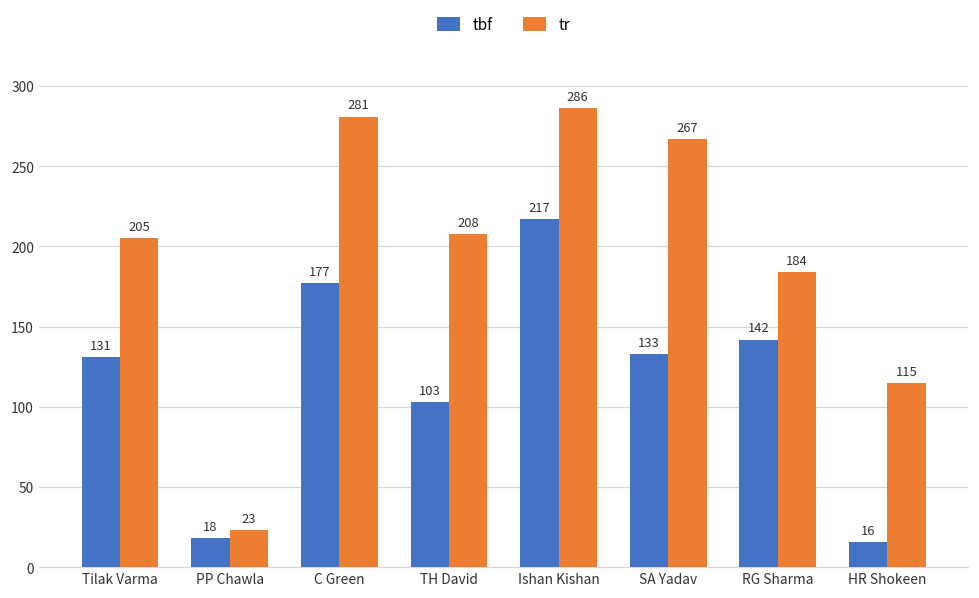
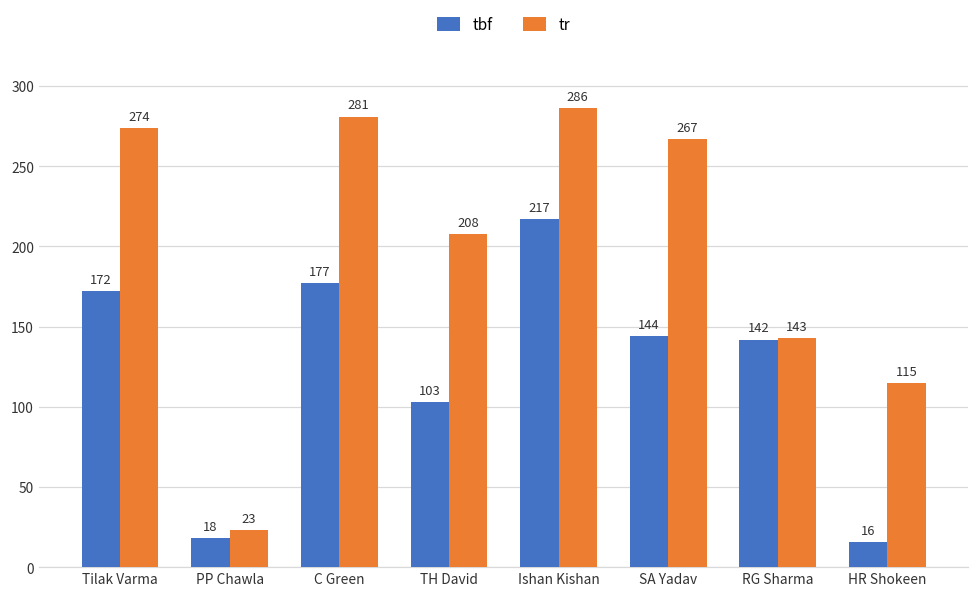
tbf, Tilak Varma: 131 -> 172
tr, Tilak Varma: 205 -> 274
tbf, SA Yadav: 133 -> 144
tr, RG Sharma: 184 -> 143
